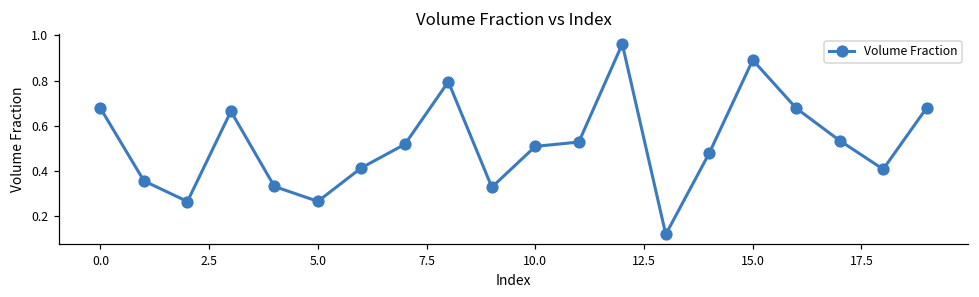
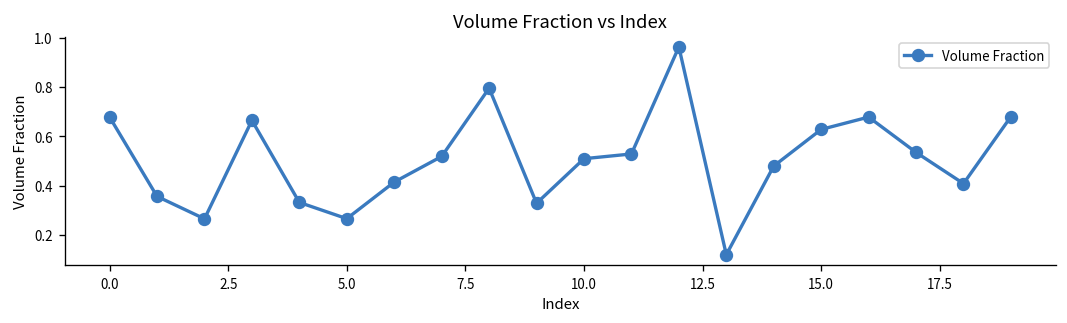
15.0: 0.89 -> 0.63
